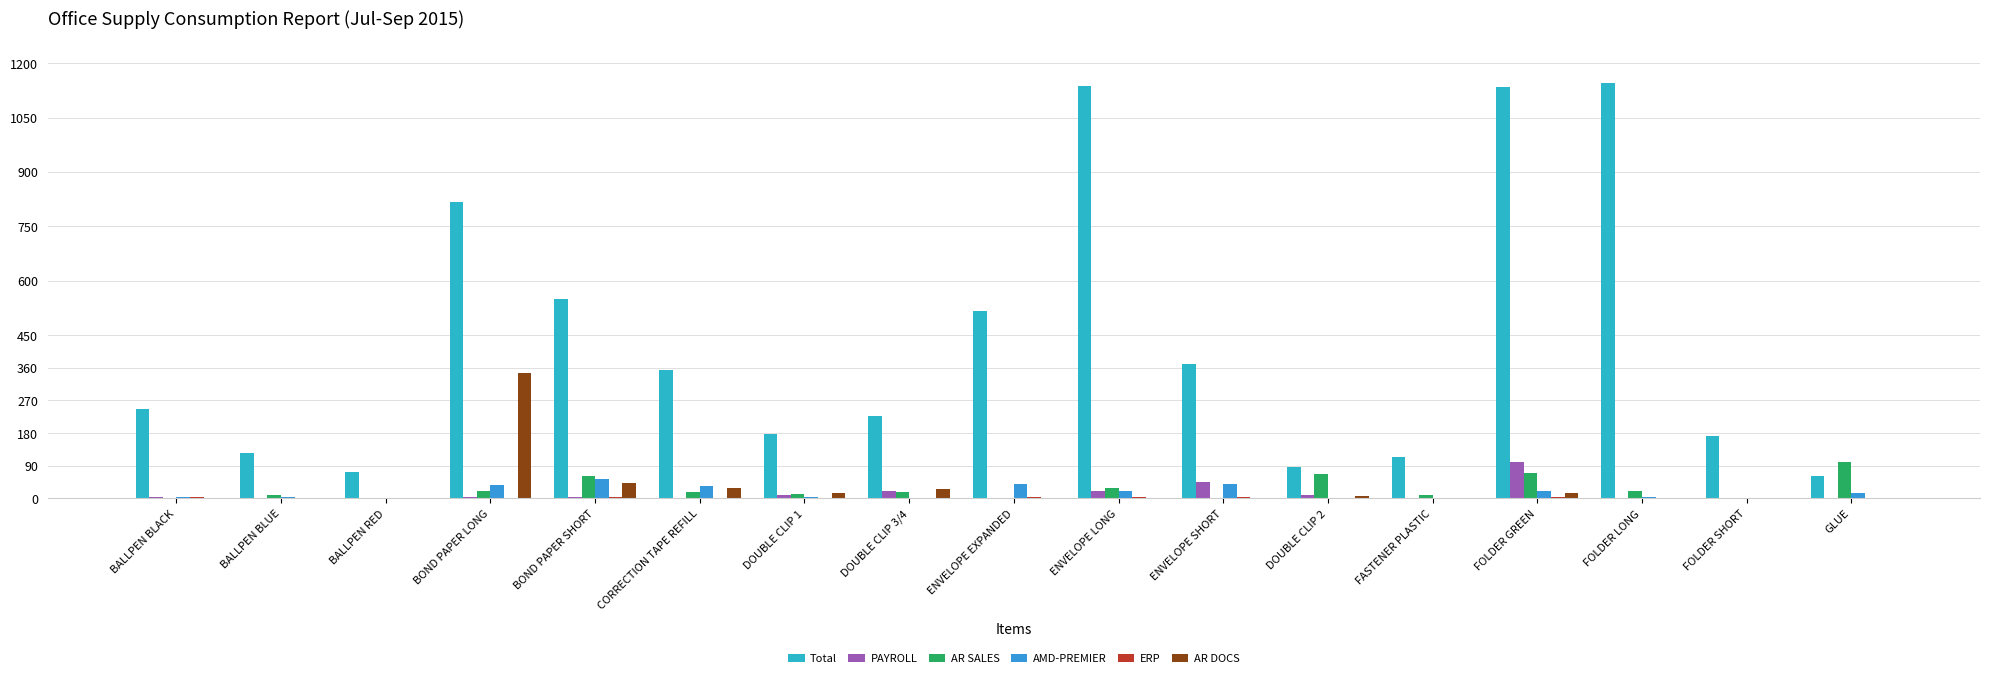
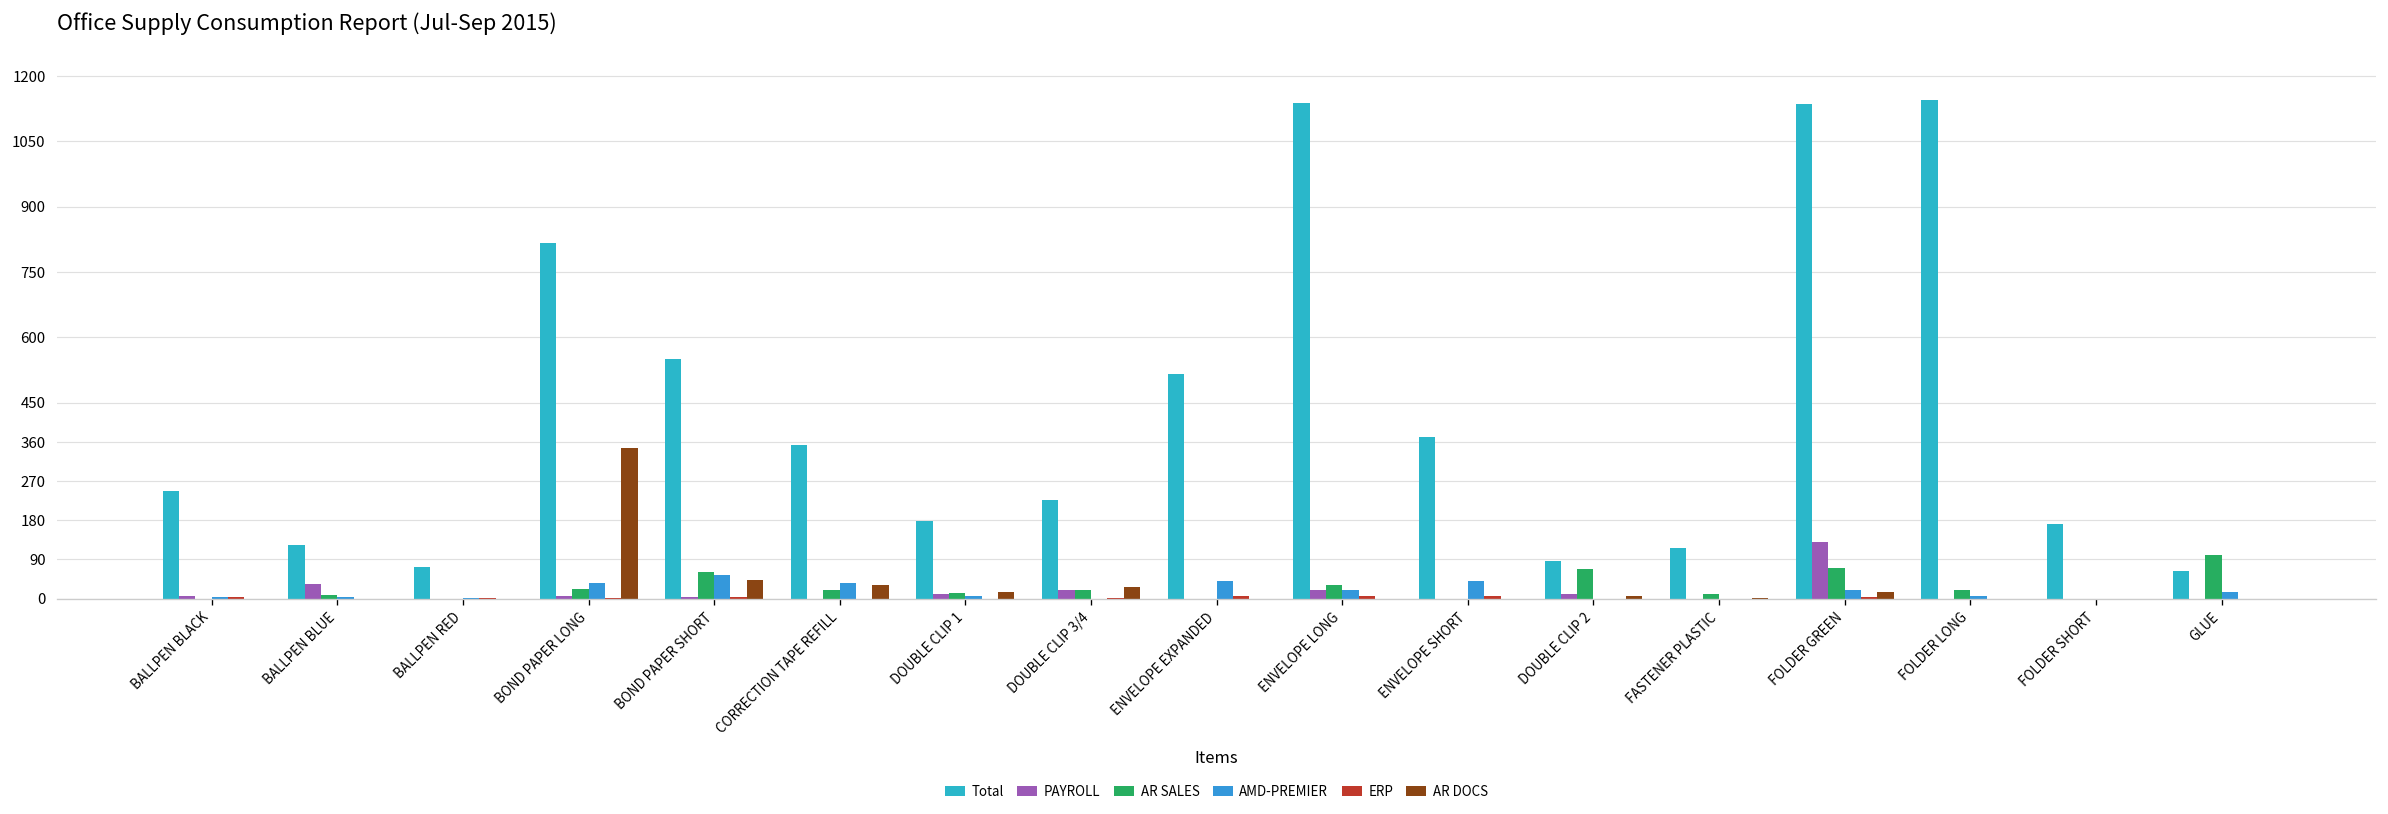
PAYROLL, BALLPEN BLUE: 0 -> 30
PAYROLL, ENVELOPE SHORT: 40 -> 0
PAYROLL, FOLDER GREEN: 100 -> 130
